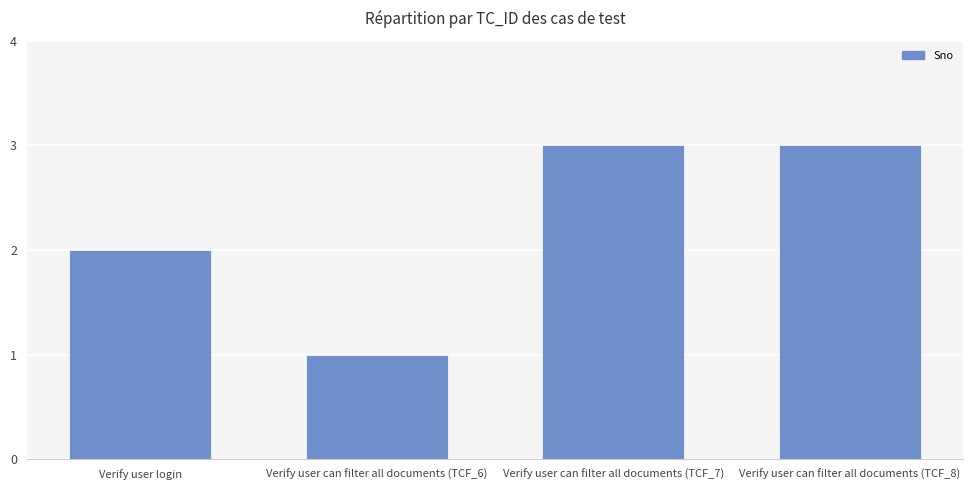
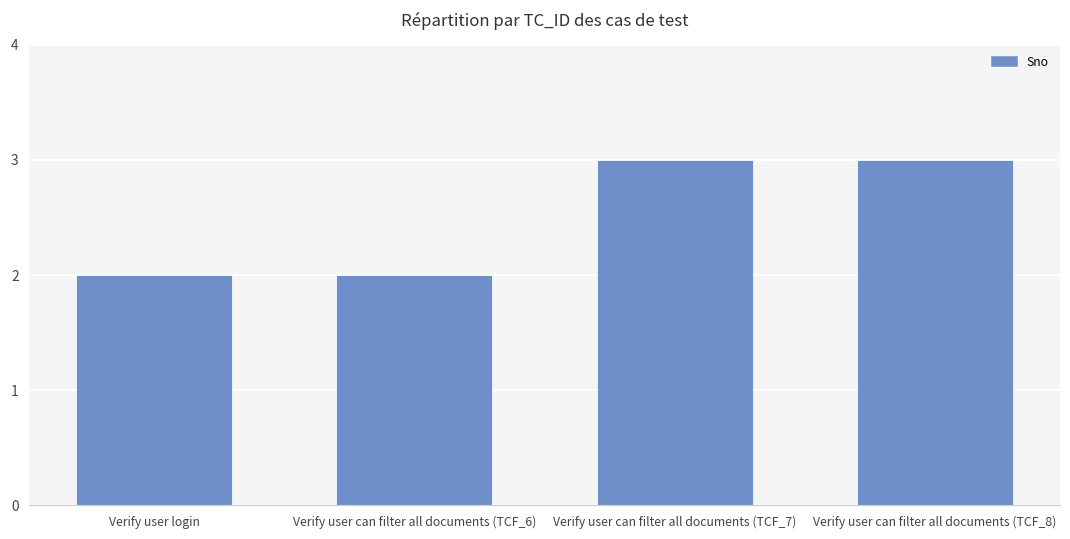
Verify user can filter all documents (TCF_6): 1 -> 2
